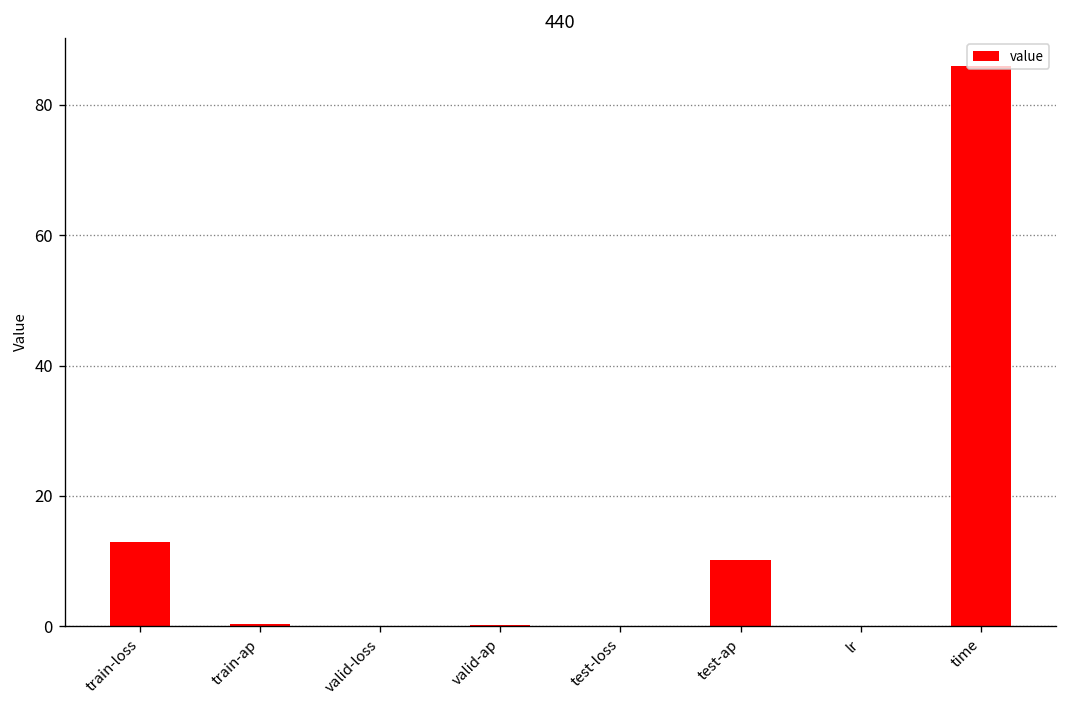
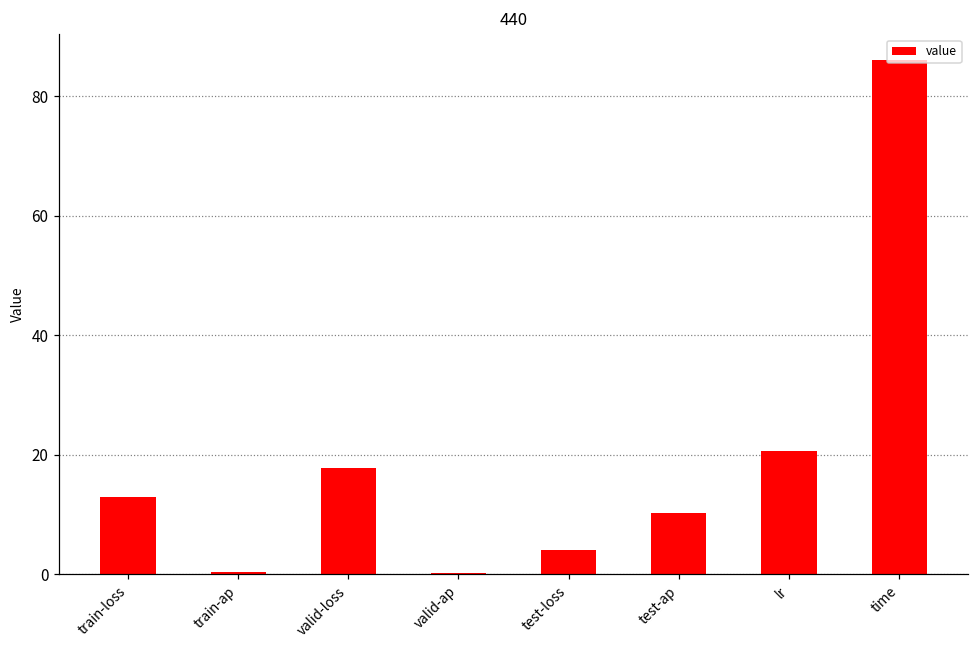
valid-loss: 0 -> 18
test-loss: 0 -> 4
lr: 0 -> 21
